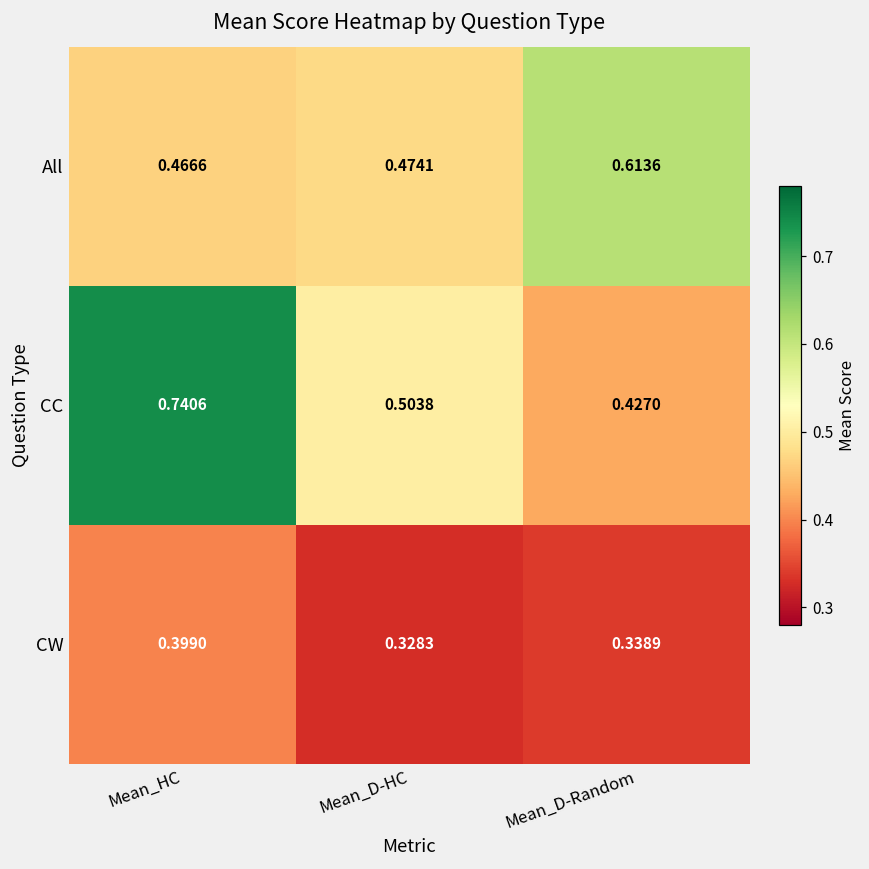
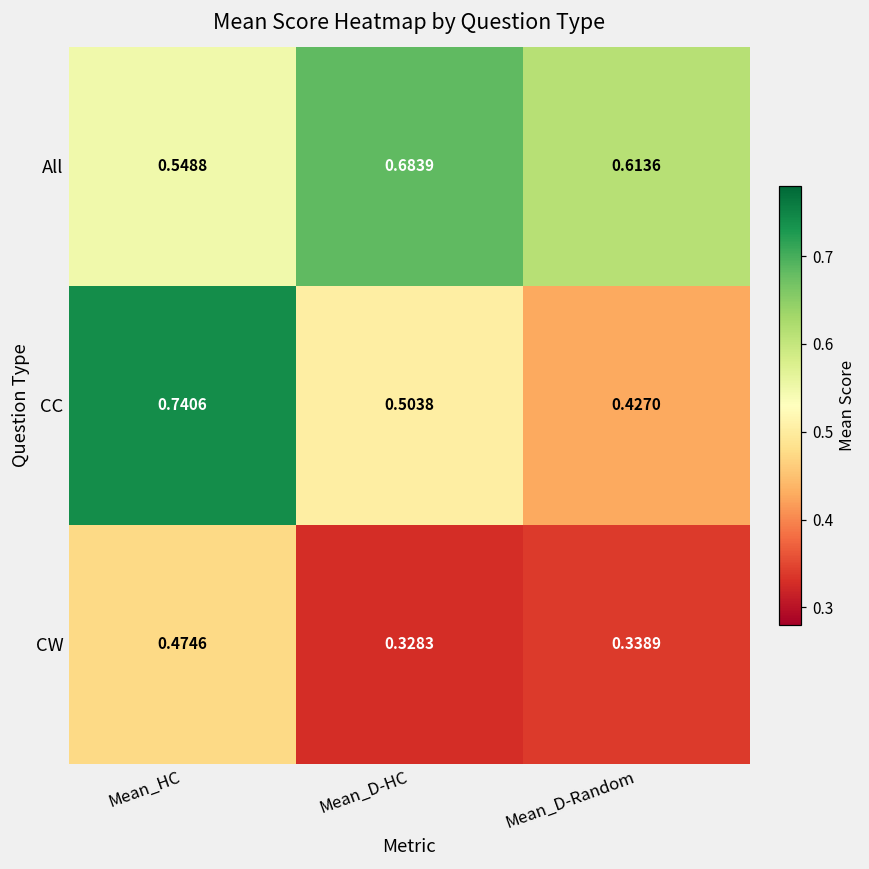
All, Mean_HC: 0.4666 -> 0.5488
All, Mean_D-HC: 0.4741 -> 0.6839
CW, Mean_HC: 0.3990 -> 0.4746
